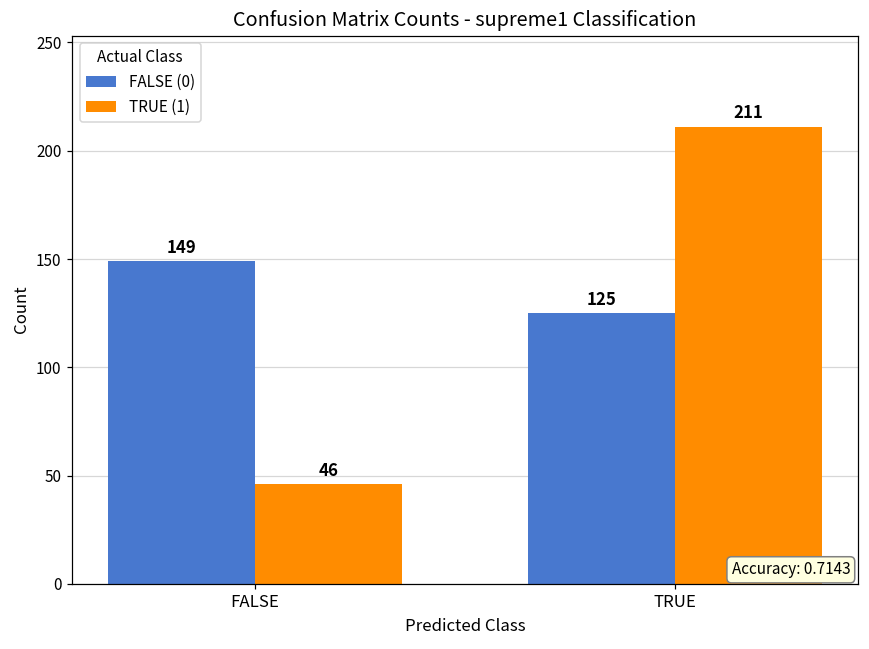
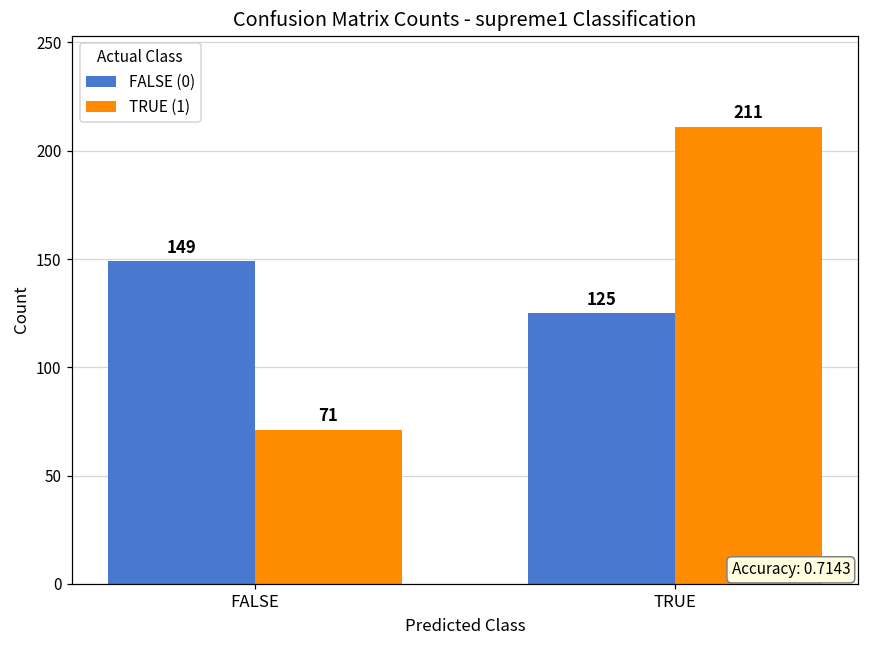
TRUE (1), FALSE: 46 -> 71
